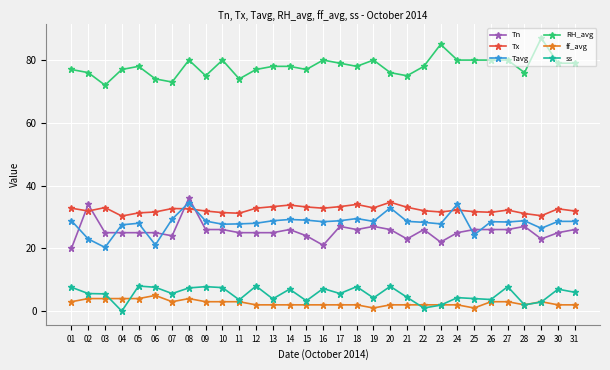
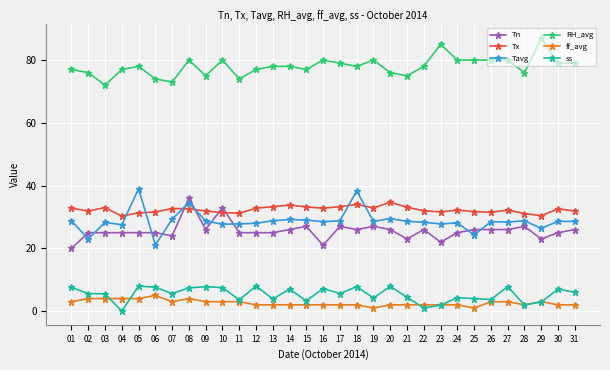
Tn, 02: 34 -> 25
Tavg, 03: 20 -> 28
Tavg, 05: 28 -> 39
Tn, 10: 26 -> 33
Tn, 15: 24 -> 27
Tavg, 18: 30 -> 38
Tavg, 20: 33 -> 30
Tavg, 24: 34 -> 28
